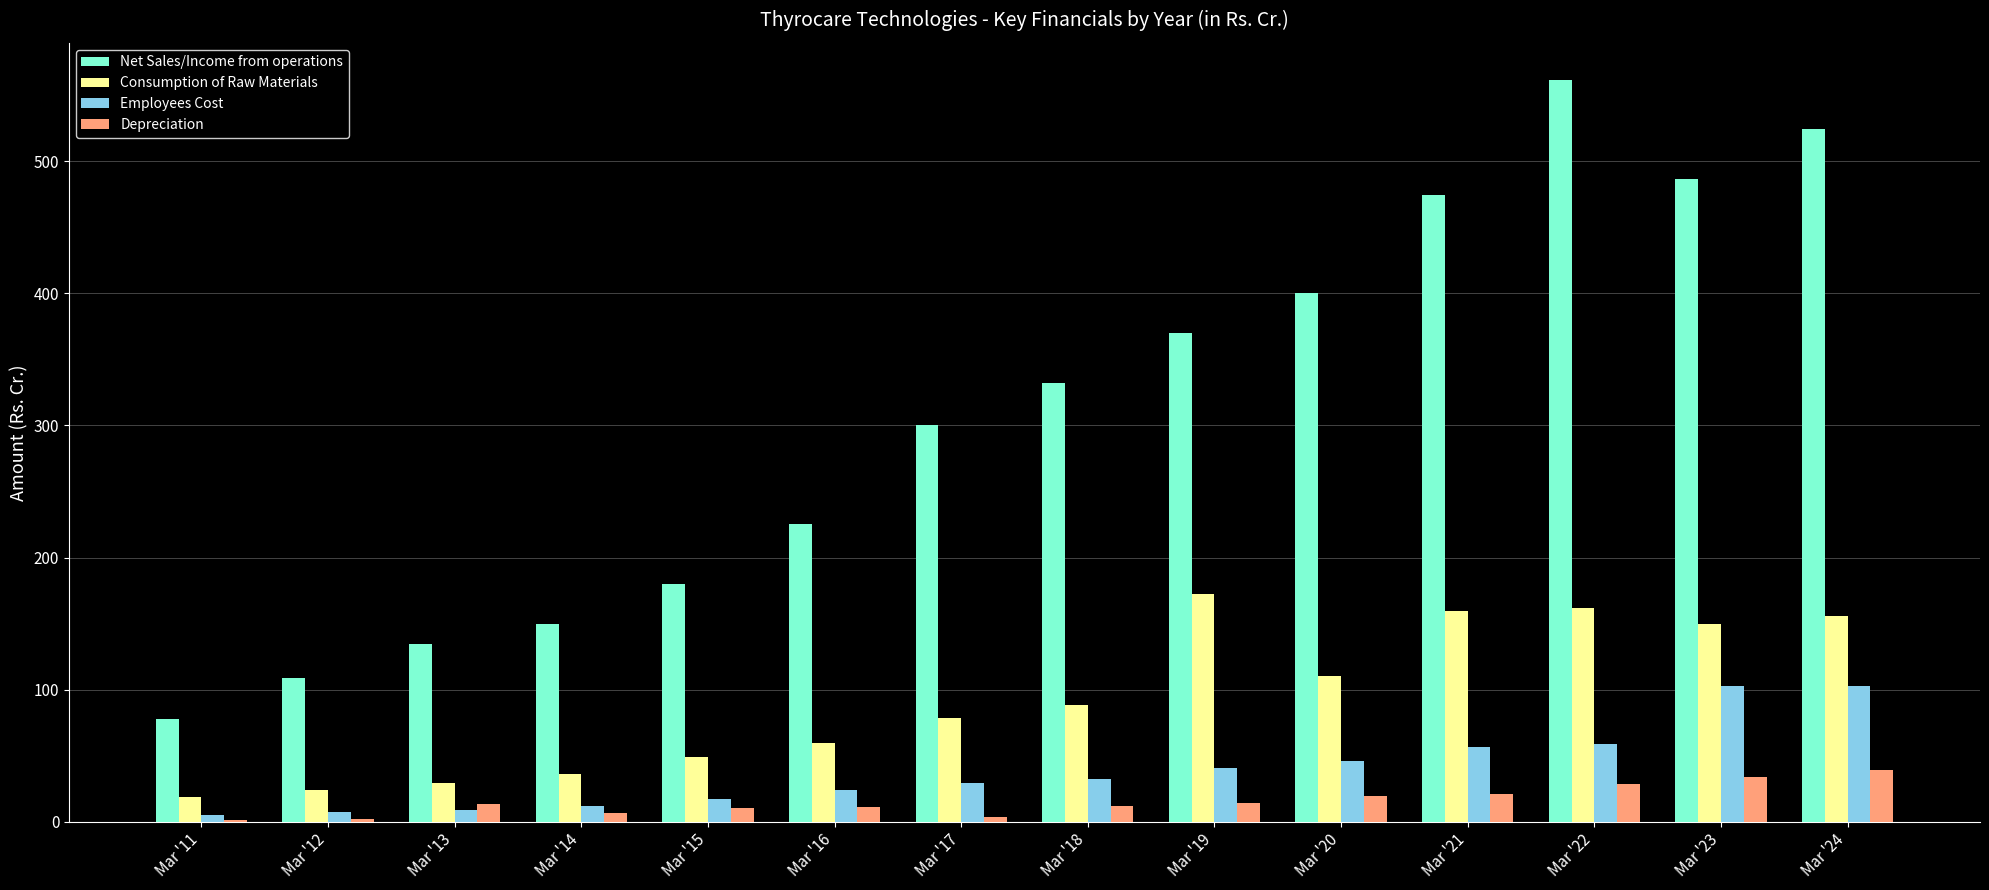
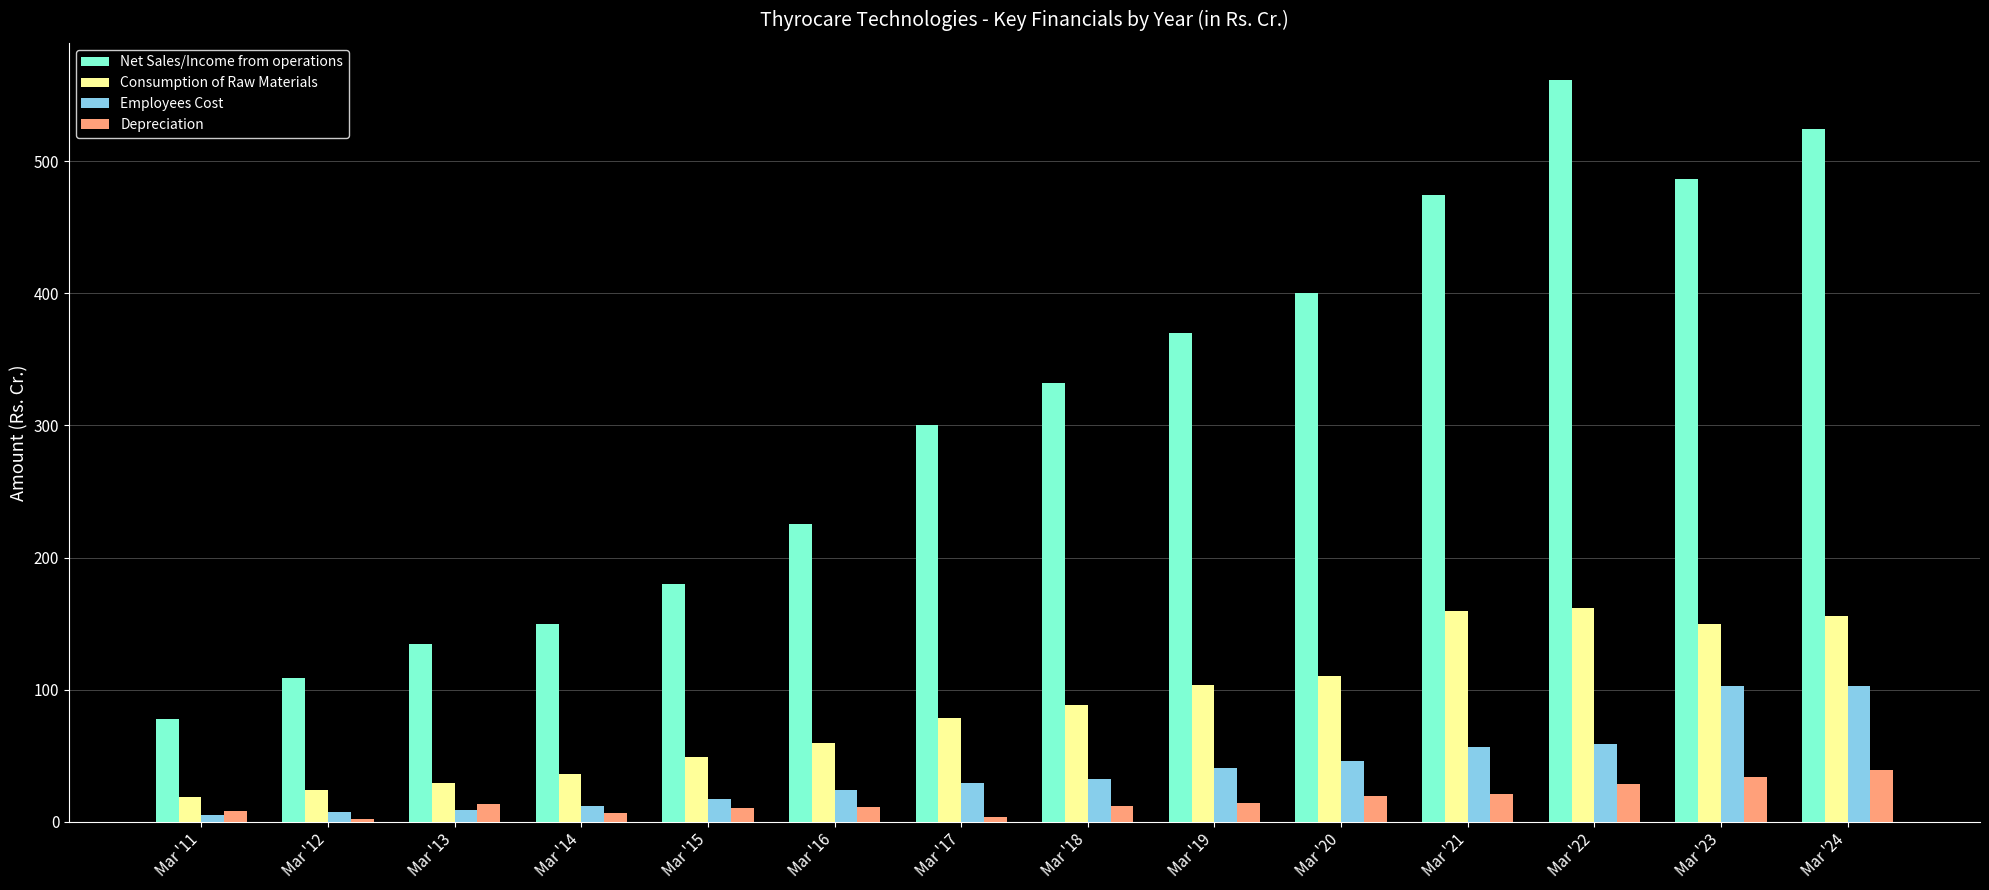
Depreciation, Mar '11: 1 -> 8
Consumption of Raw Materials, Mar '19: 173 -> 103
